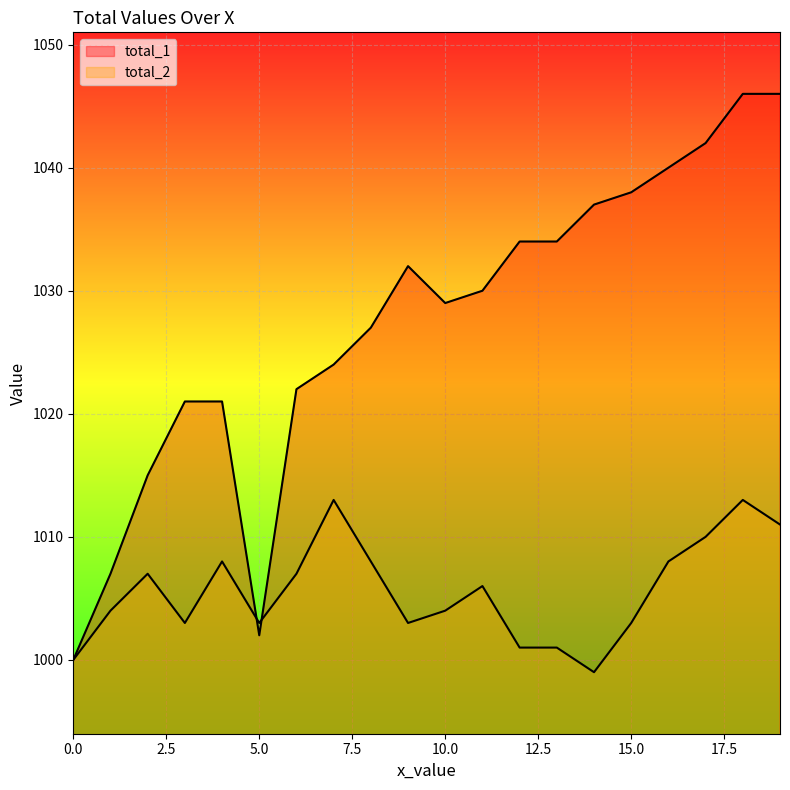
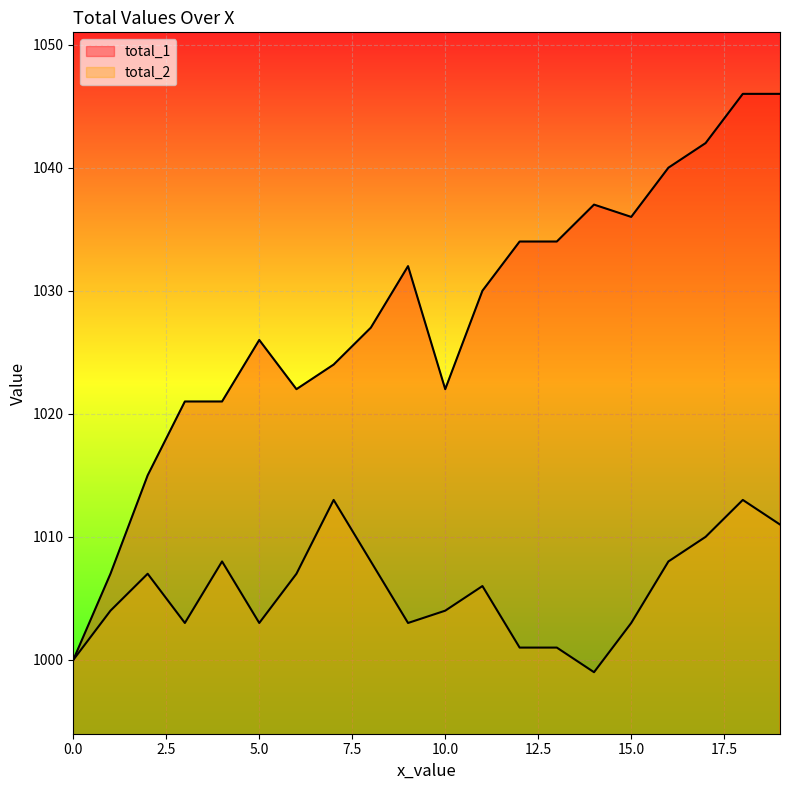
total_1, 5.0: 1002 -> 1026
total_1, 10.0: 1029 -> 1022
total_1, 15.0: 1038 -> 1036
